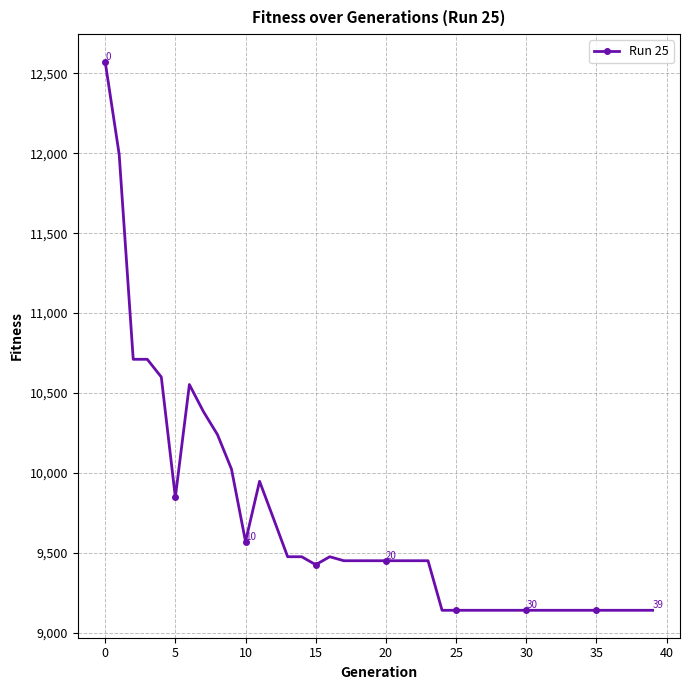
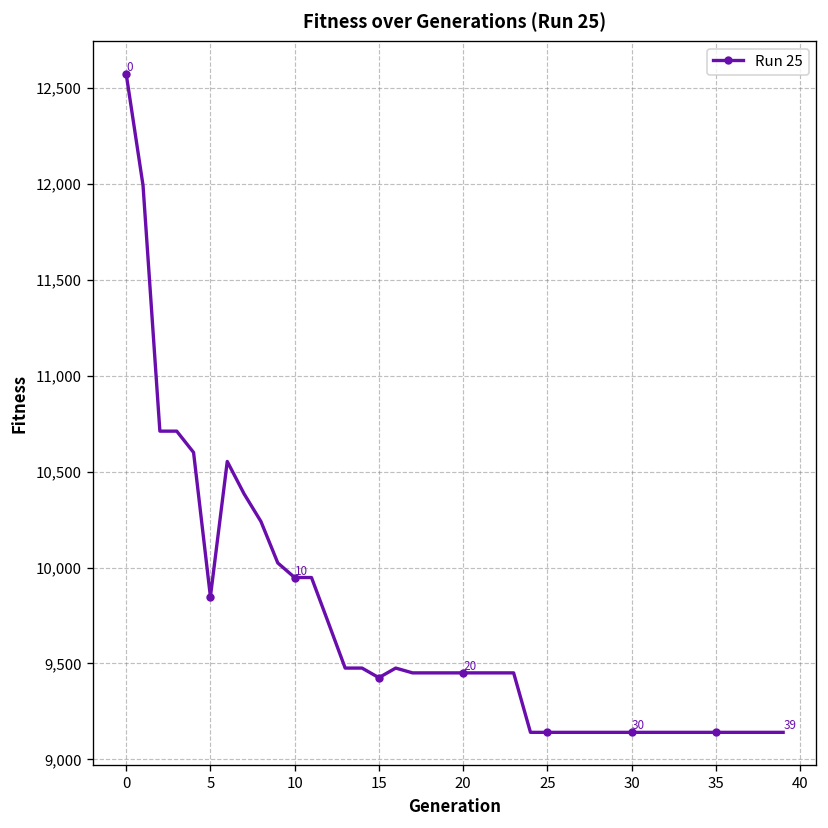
10: 9,570 -> 9,950
